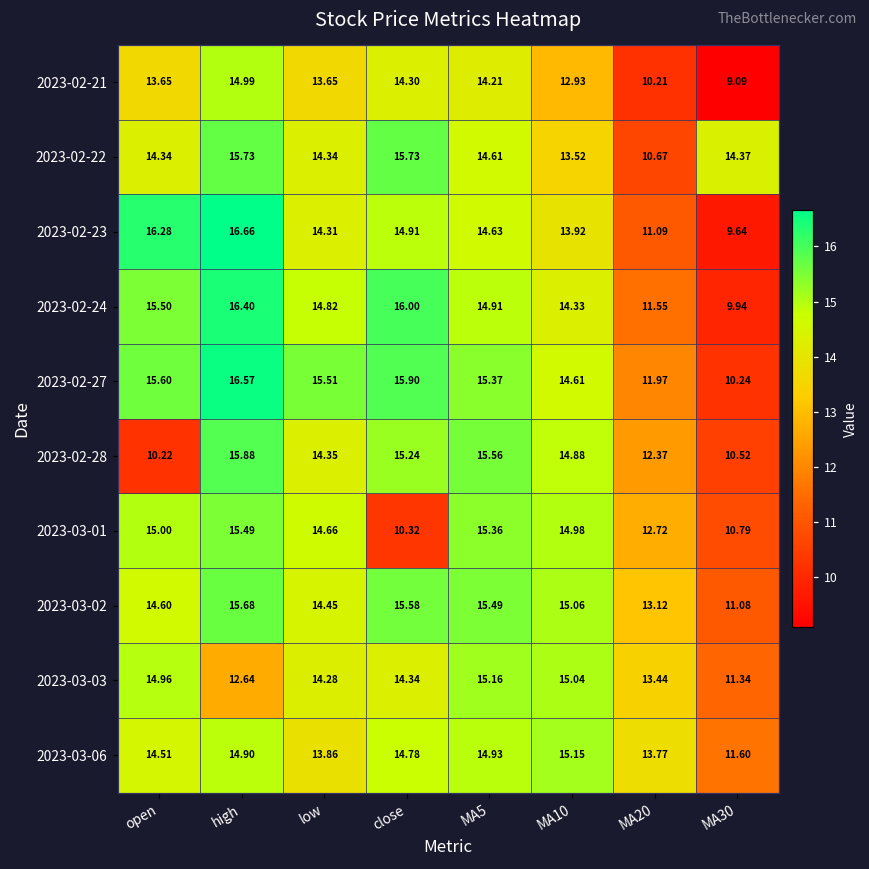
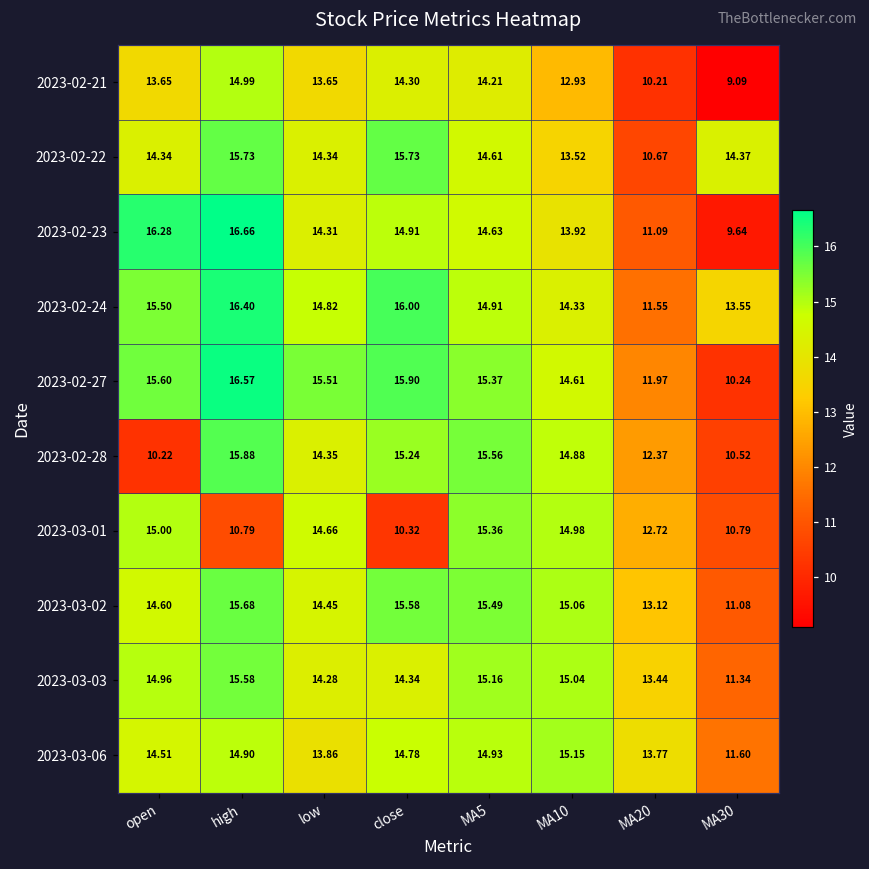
2023-02-24, MA30: 9.94 -> 13.55
2023-03-01, high: 15.49 -> 10.79
2023-03-03, high: 12.64 -> 15.58
